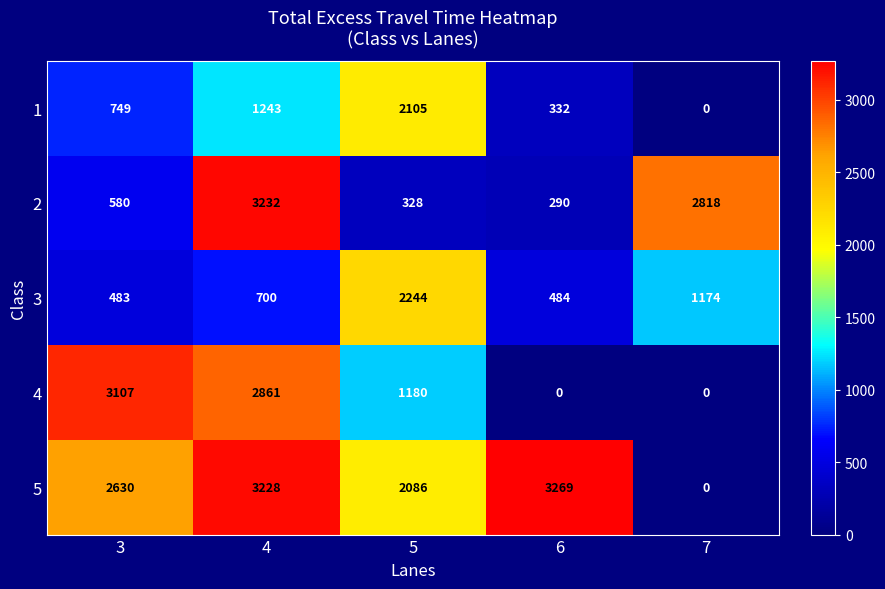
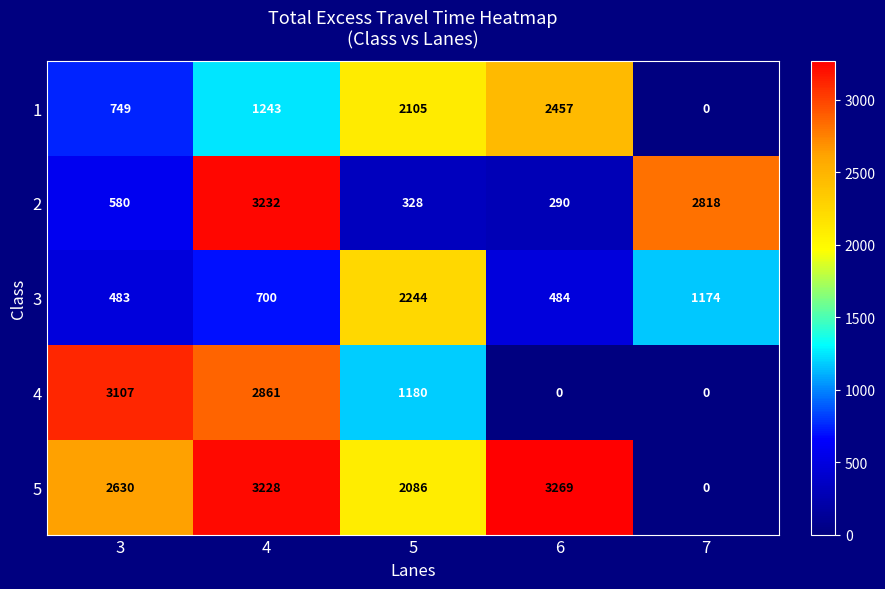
1, 6: 332 -> 2457
